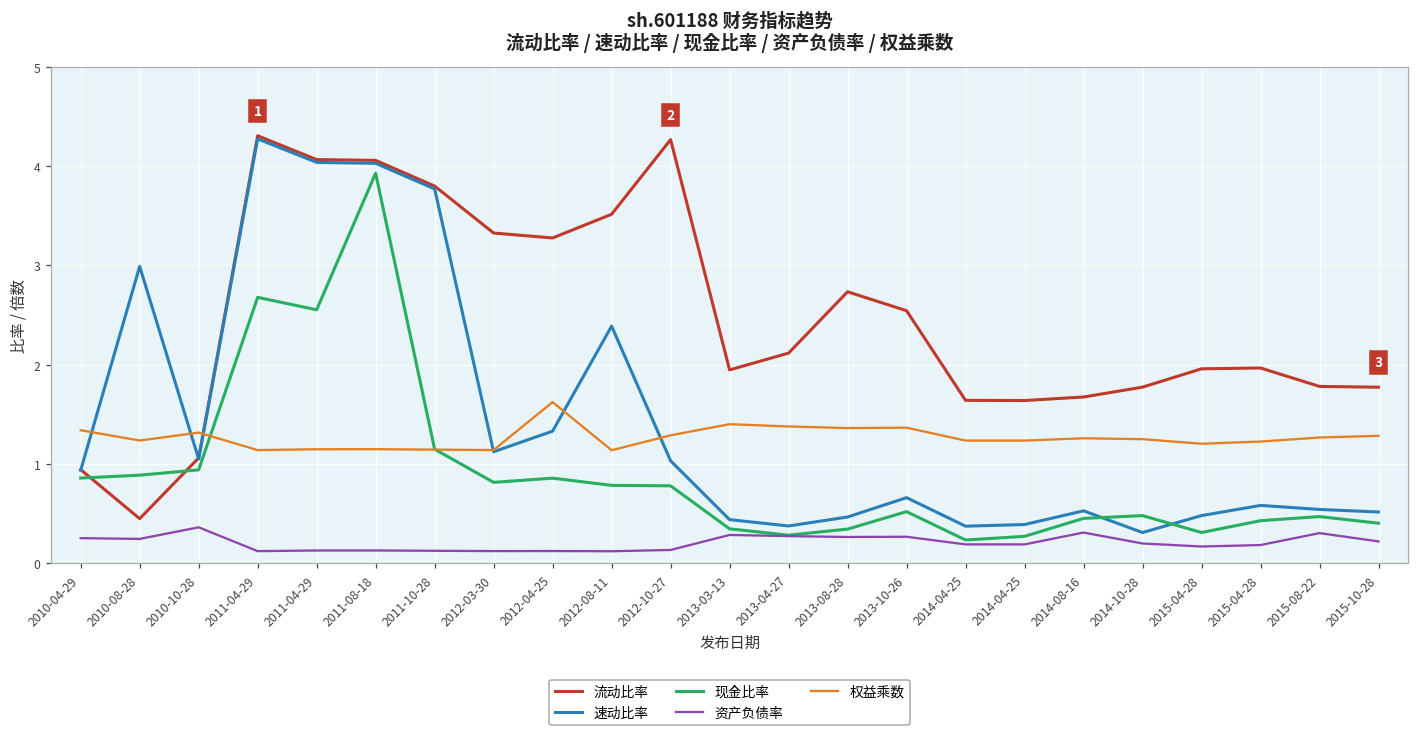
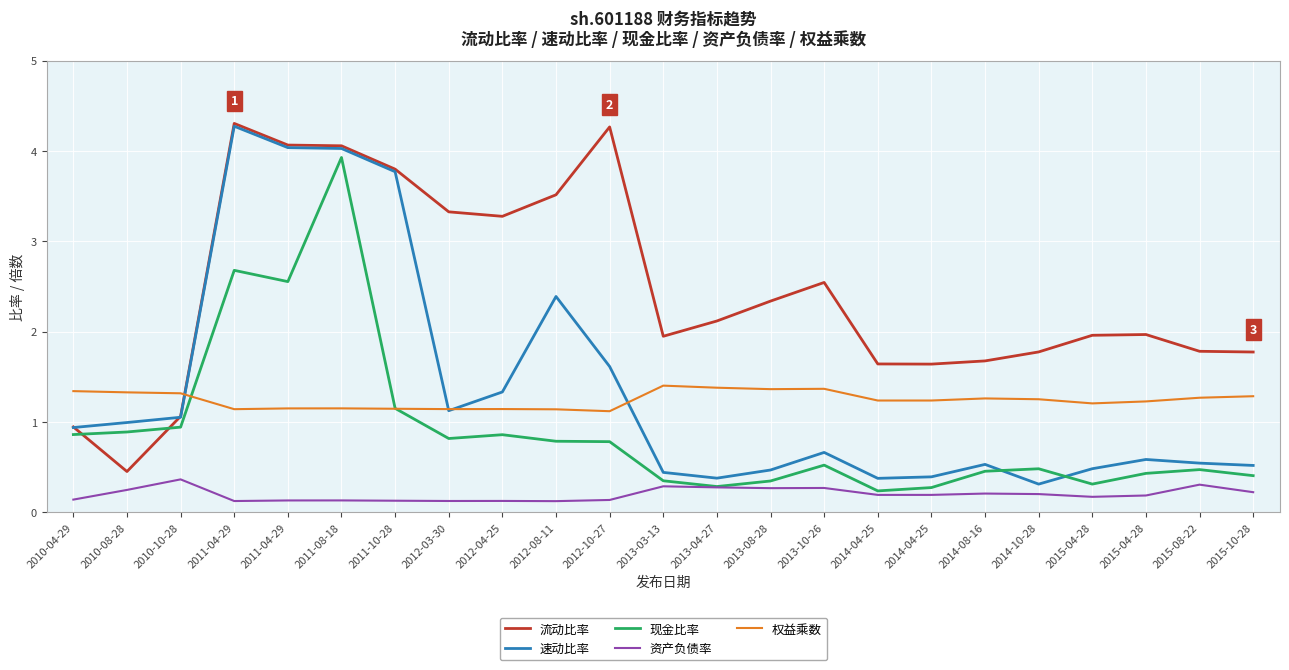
资产负债率, 2010-04-29: 0.3 -> 0.1
速动比率, 2010-08-28: 3.0 -> 1.0
权益乘数, 2010-08-28: 1.2 -> 1.3
权益乘数, 2012-04-25: 1.6 -> 1.1
速动比率, 2012-10-27: 1.0 -> 1.6
权益乘数, 2012-10-27: 1.3 -> 1.1
流动比率, 2013-08-28: 2.7 -> 2.3
资产负债率, 2014-08-16: 0.3 -> 0.2
